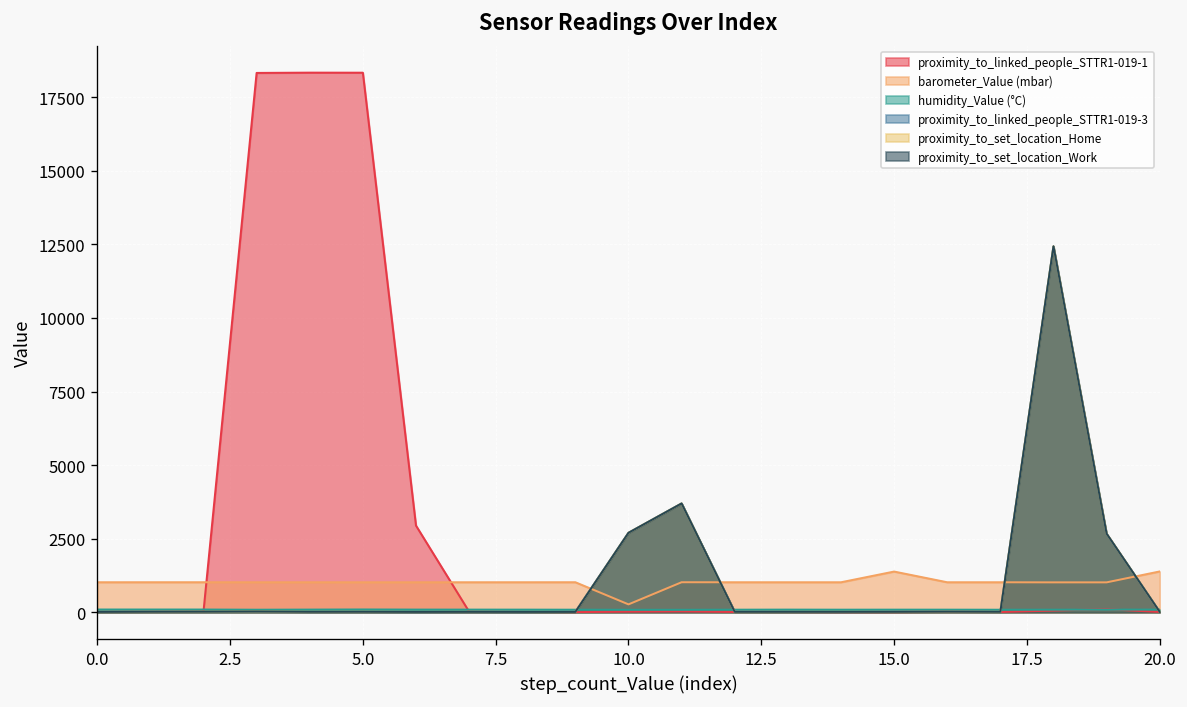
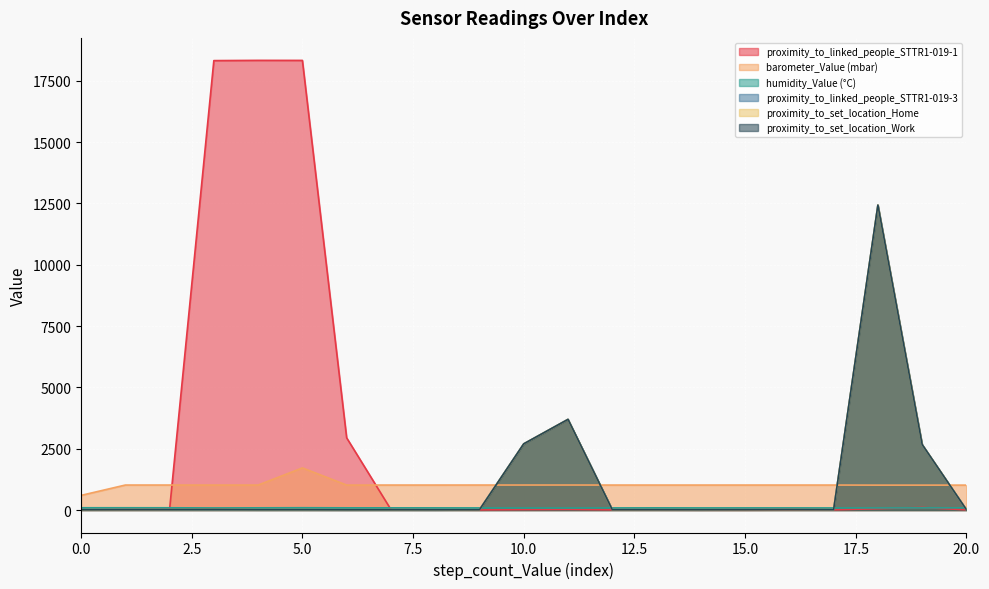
barometer_Value (mbar), 0.0: 1000 -> 600
barometer_Value (mbar), 5.0: 1000 -> 1700
barometer_Value (mbar), 10.0: 300 -> 1000
barometer_Value (mbar), 15.0: 1400 -> 1000
barometer_Value (mbar), 20.0: 1400 -> 1000
